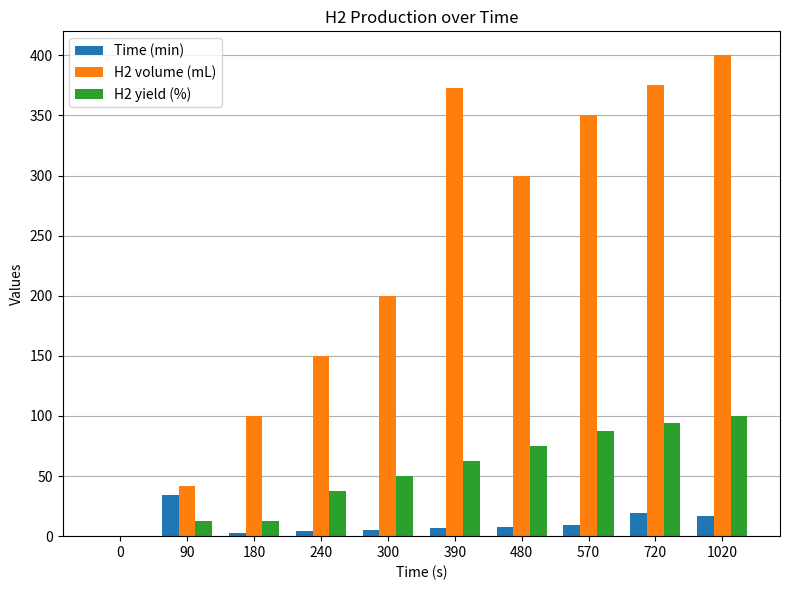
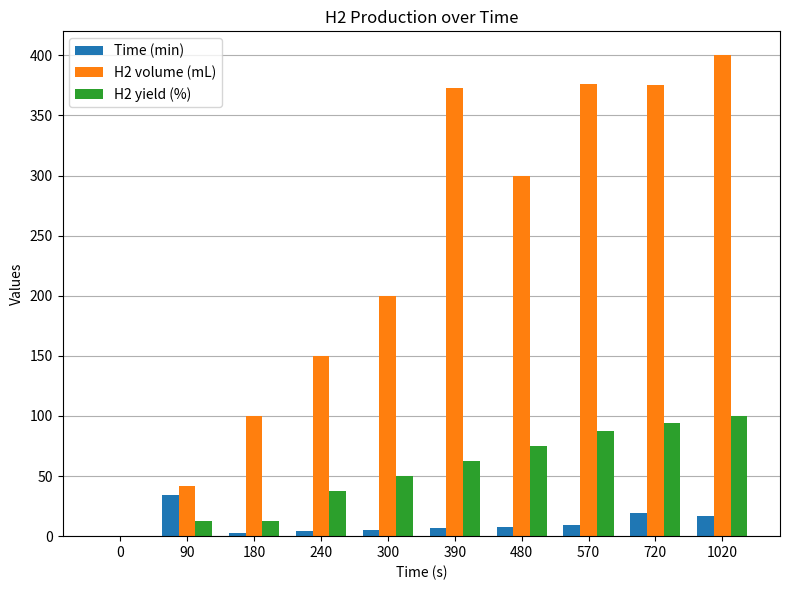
H2 volume (mL), 570: 350 -> 376
